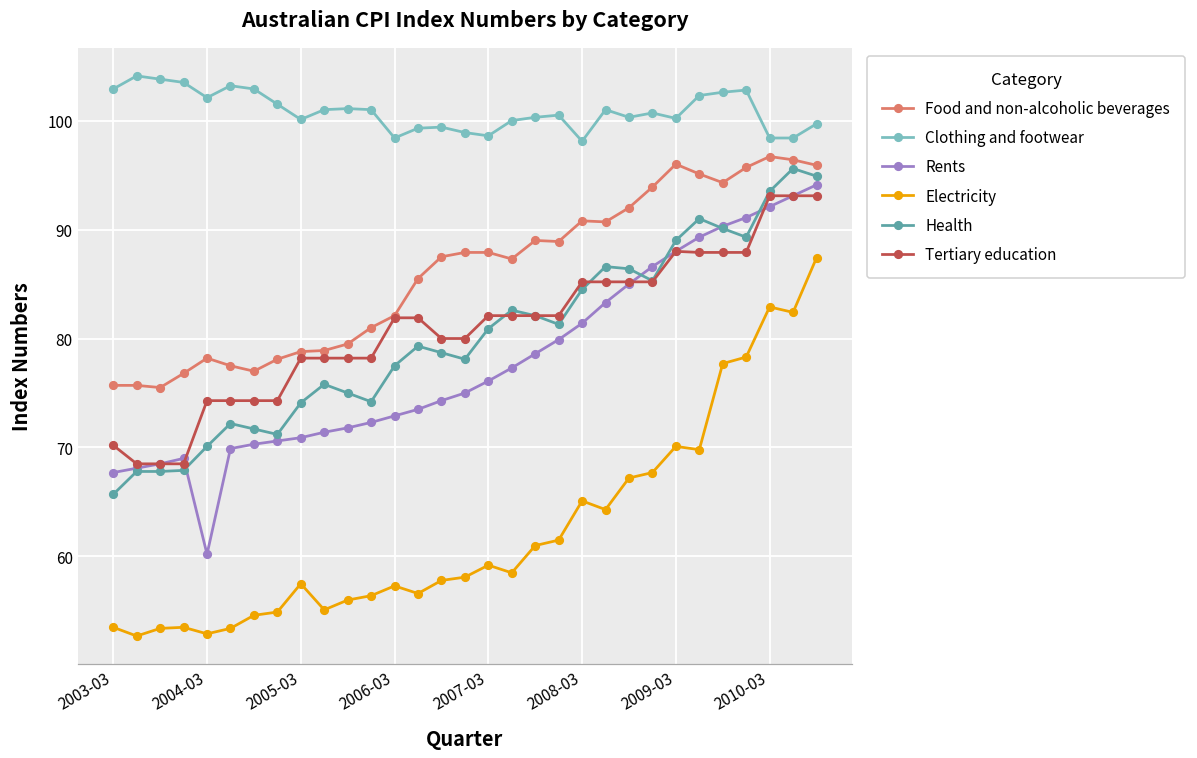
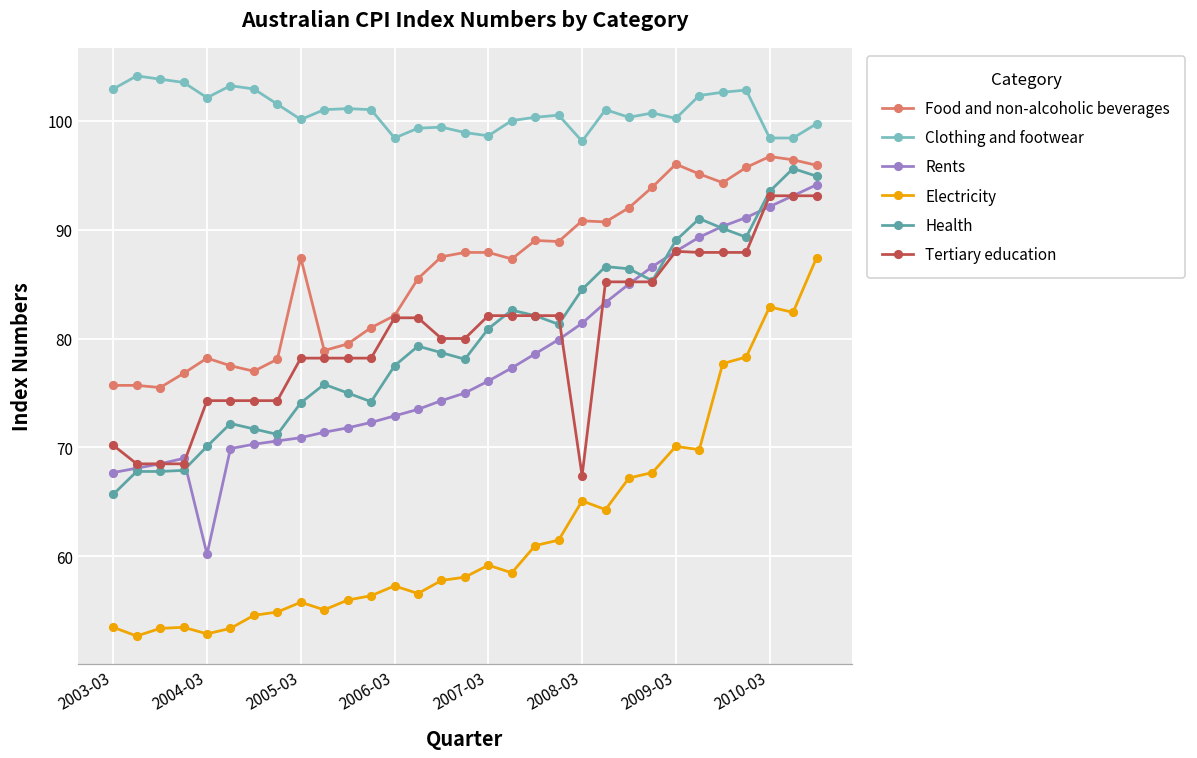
Food and non-alcoholic beverages, 2005-03: 79 -> 87
Electricity, 2005-03: 58 -> 56
Tertiary education, 2008-03: 85 -> 67
